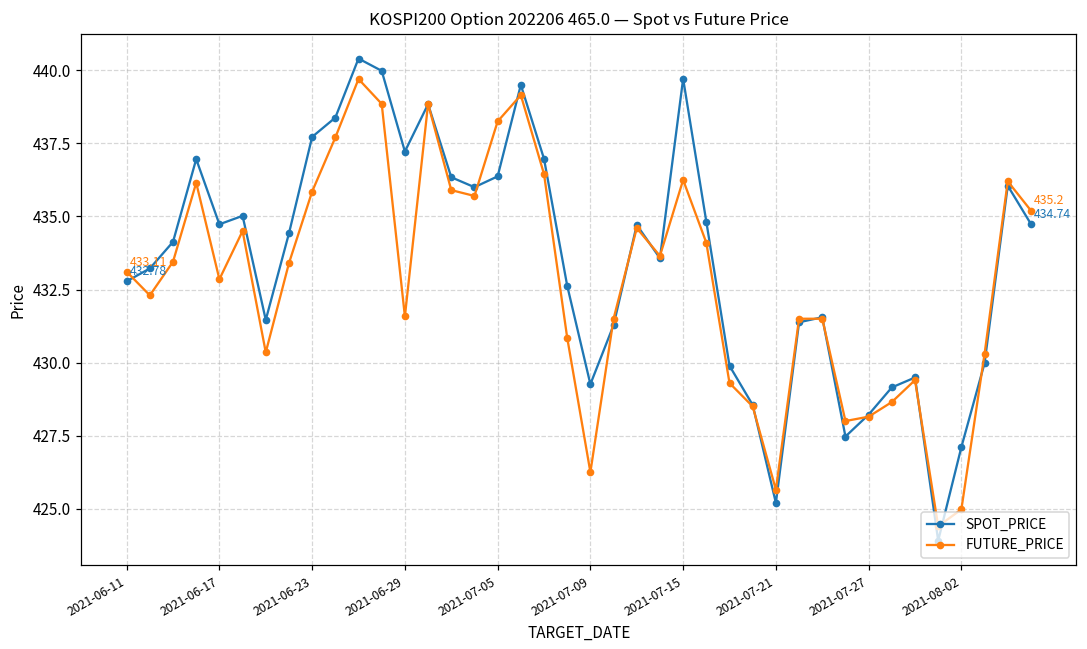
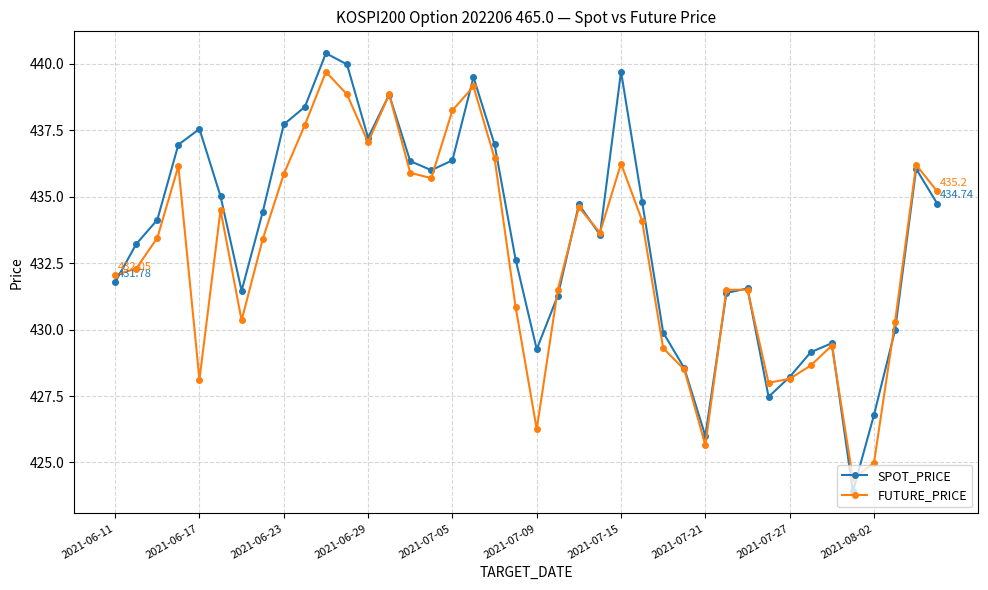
SPOT_PRICE, 2021-06-11: 432.78 -> 431.78
FUTURE_PRICE, 2021-06-11: 433.11 -> 432.05
SPOT_PRICE, 2021-06-17: 434.7 -> 437.6
FUTURE_PRICE, 2021-06-17: 432.9 -> 428.1
FUTURE_PRICE, 2021-06-29: 431.6 -> 437.1
SPOT_PRICE, 2021-07-21: 425.2 -> 426.0
SPOT_PRICE, 2021-08-02: 427.1 -> 426.8
